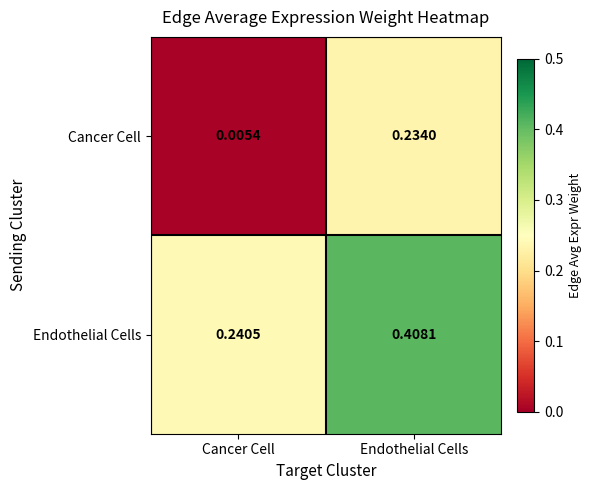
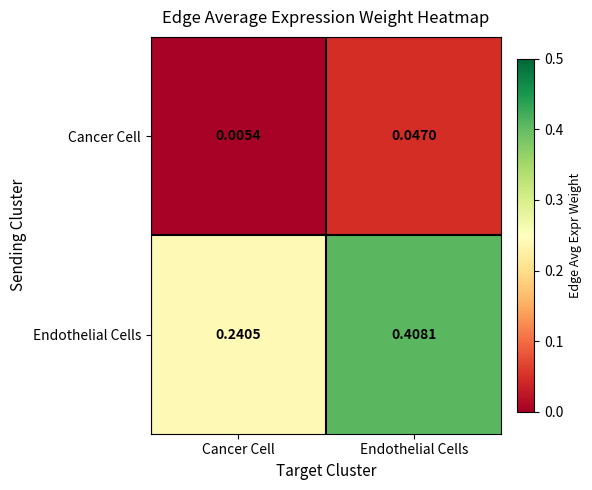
Cancer Cell, Endothelial Cells: 0.2340 -> 0.0470
